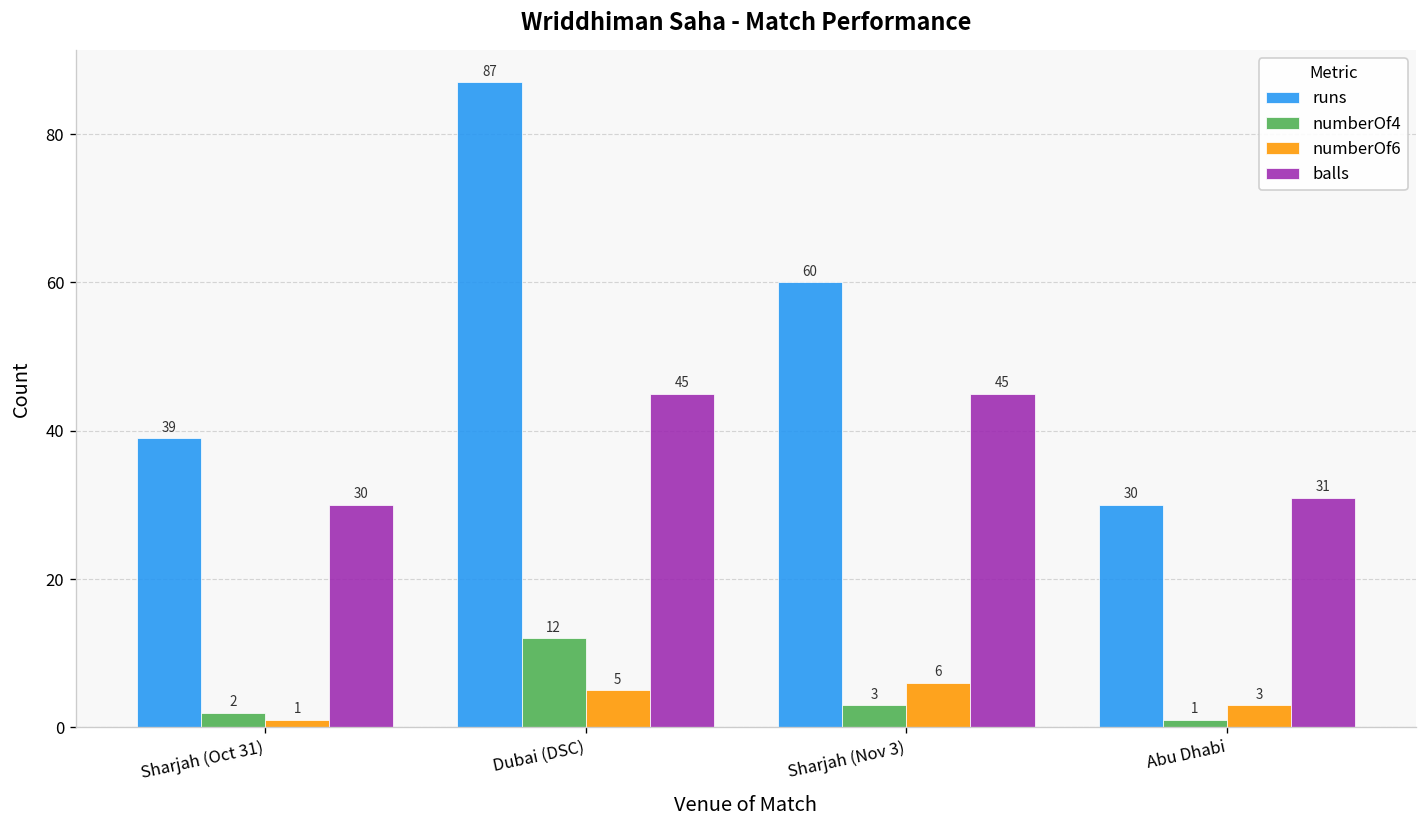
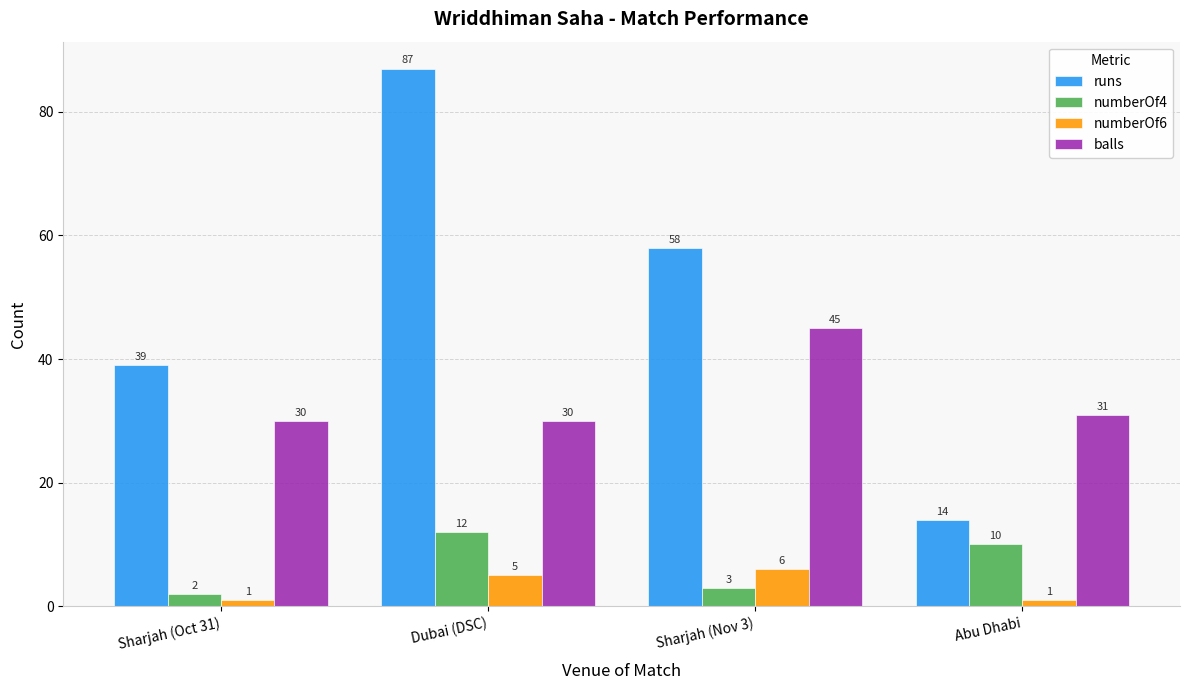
balls, Dubai (DSC): 45 -> 30
runs, Sharjah (Nov 3): 60 -> 58
runs, Abu Dhabi: 30 -> 14
numberOf4, Abu Dhabi: 1 -> 10
numberOf6, Abu Dhabi: 3 -> 1
